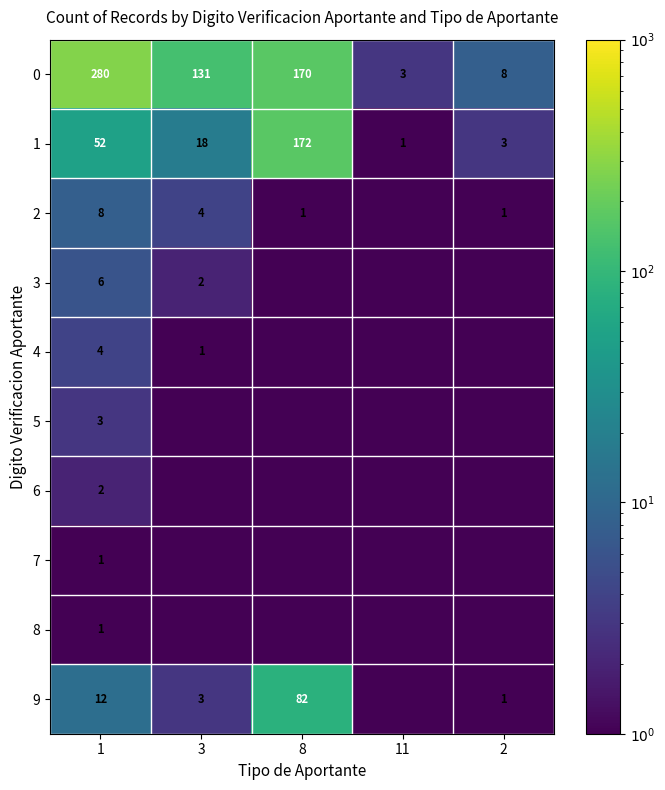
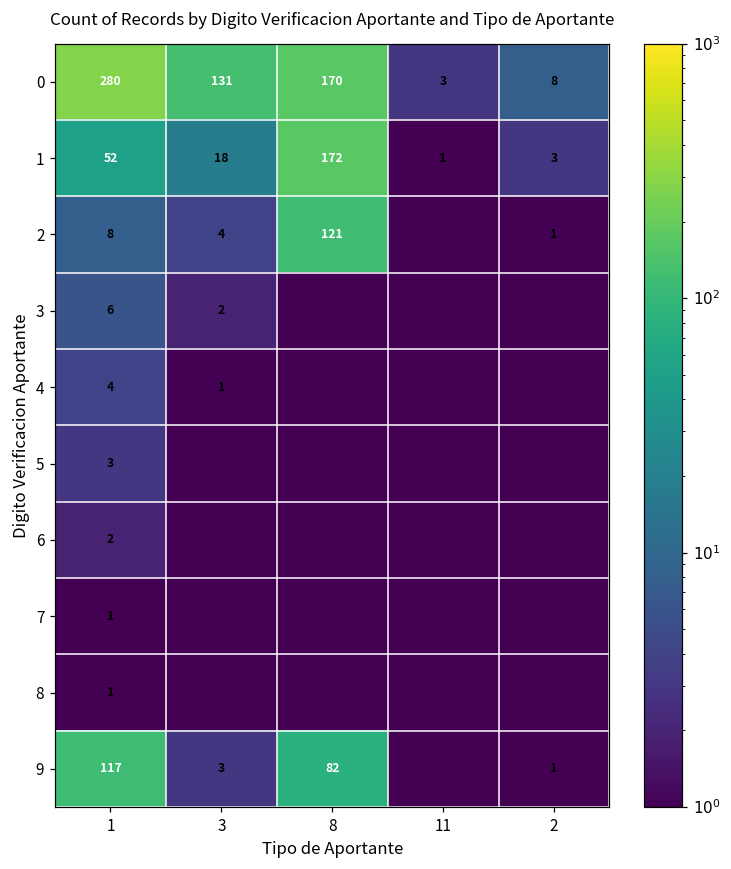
2, 8: 1 -> 121
9, 1: 12 -> 117
